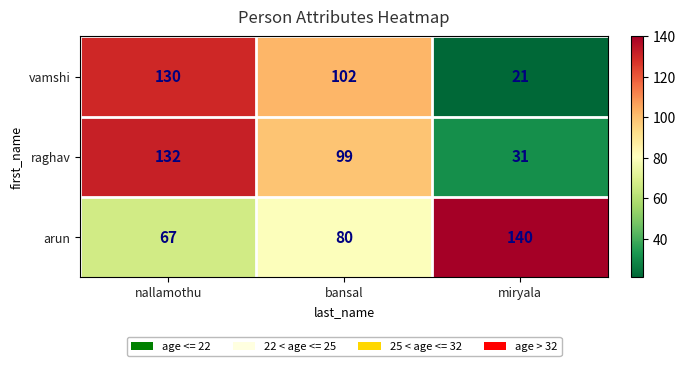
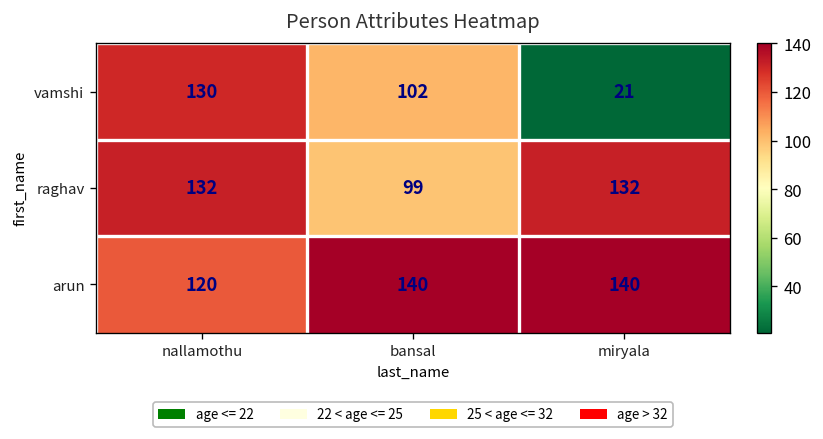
raghav, miryala: 31 -> 132
arun, nallamothu: 67 -> 120
arun, bansal: 80 -> 140
